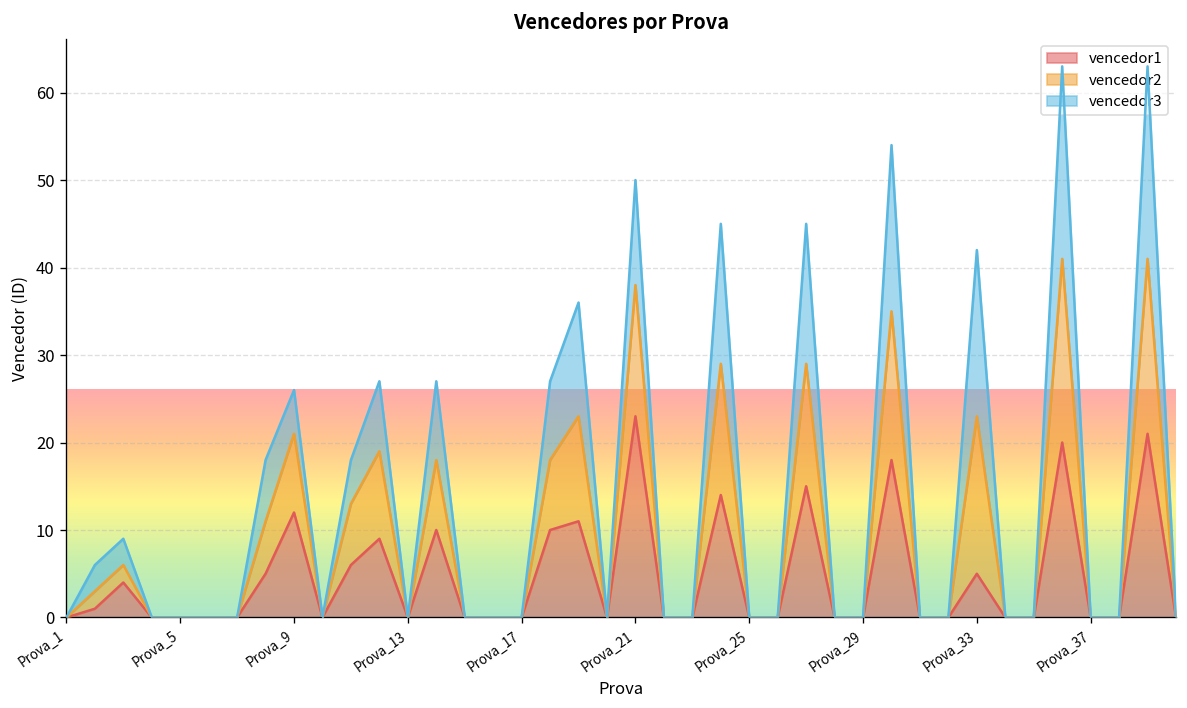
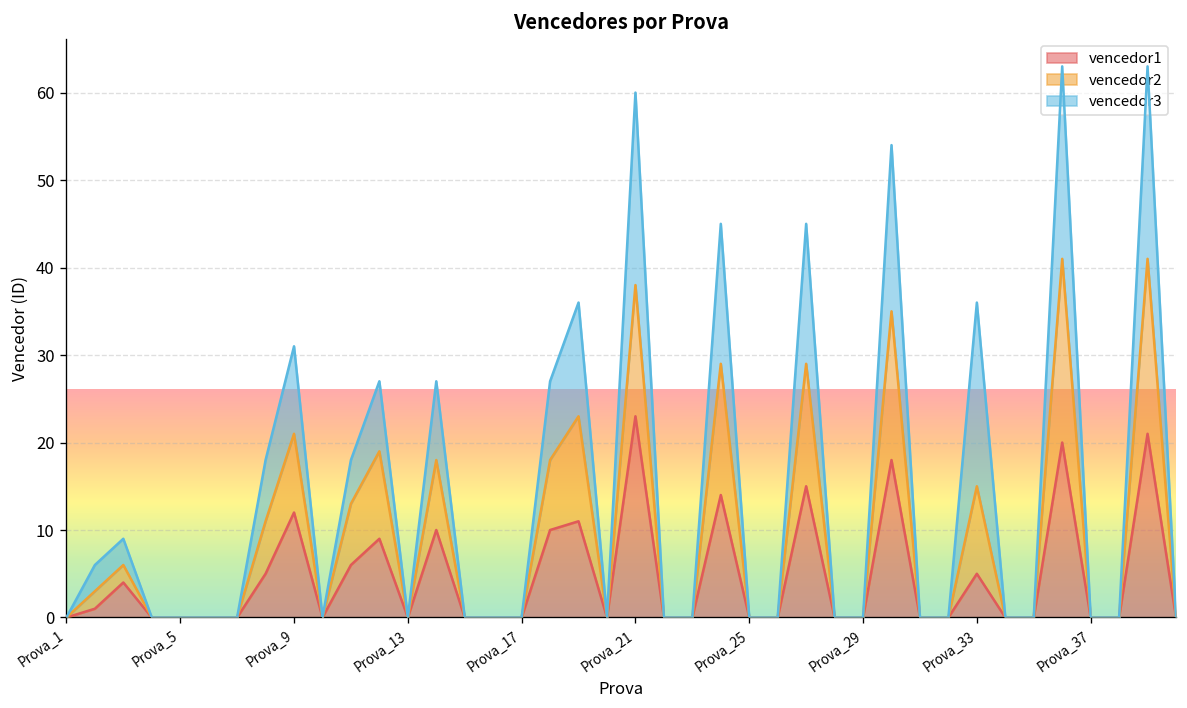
vencedor3, Prova_9: 5 -> 10
vencedor3, Prova_21: 12 -> 22
vencedor2, Prova_33: 18 -> 10
vencedor3, Prova_33: 19 -> 21
